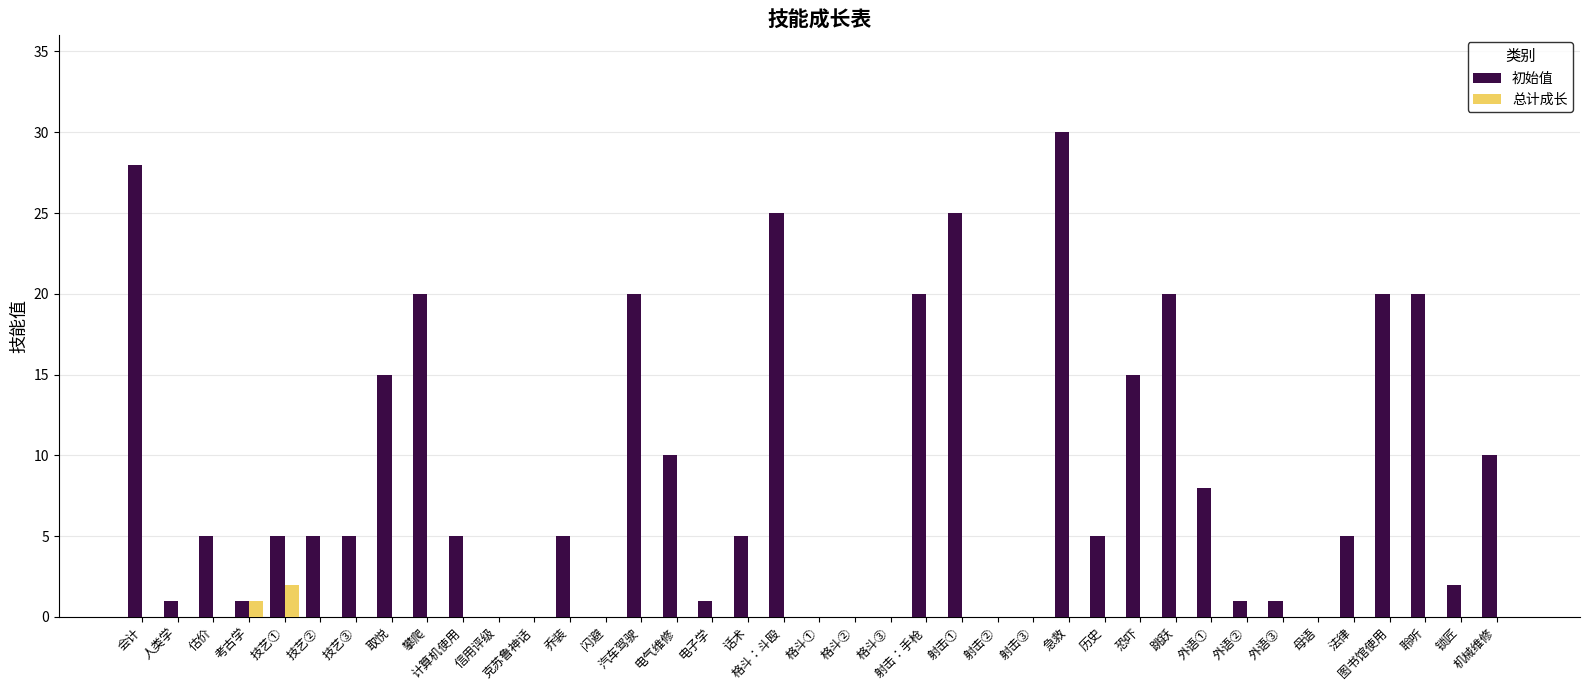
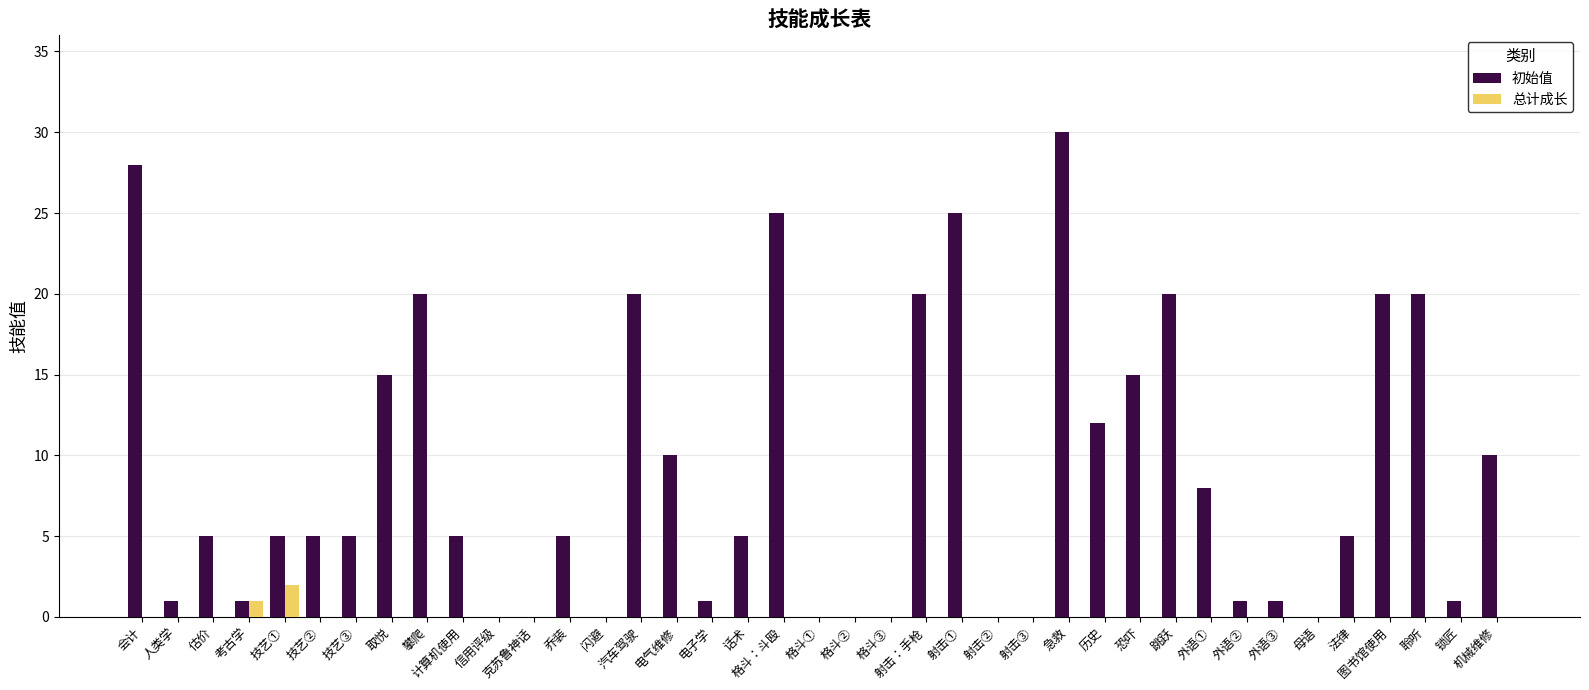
初始值, 历史: 5 -> 12
初始值, 锁匠: 2 -> 1
